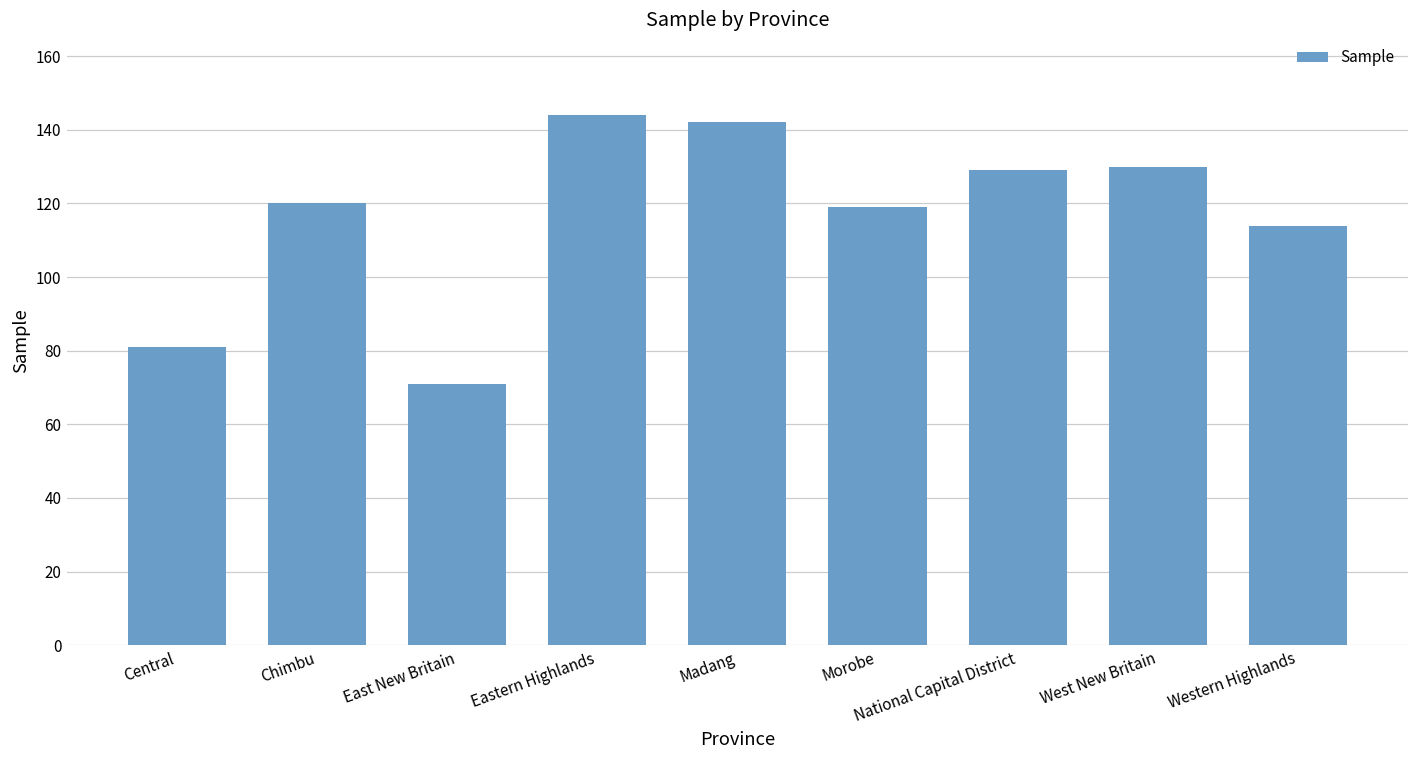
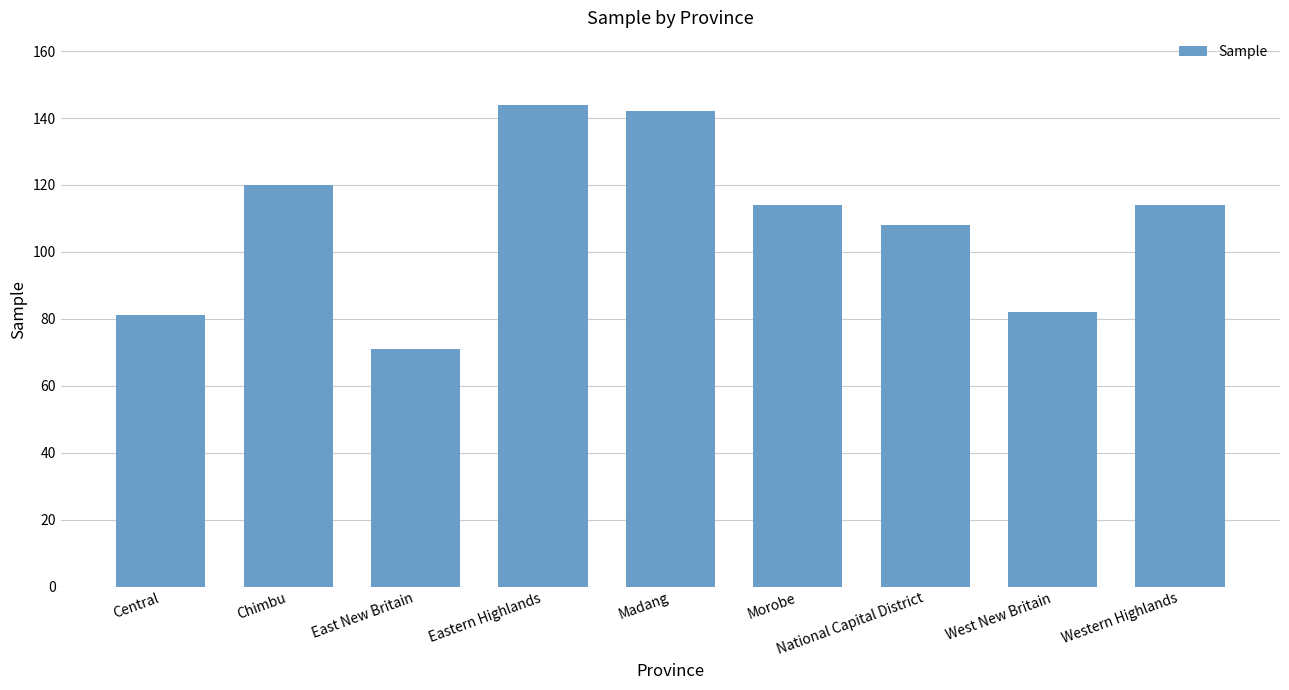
Morobe: 119 -> 114
National Capital District: 129 -> 108
West New Britain: 130 -> 82
